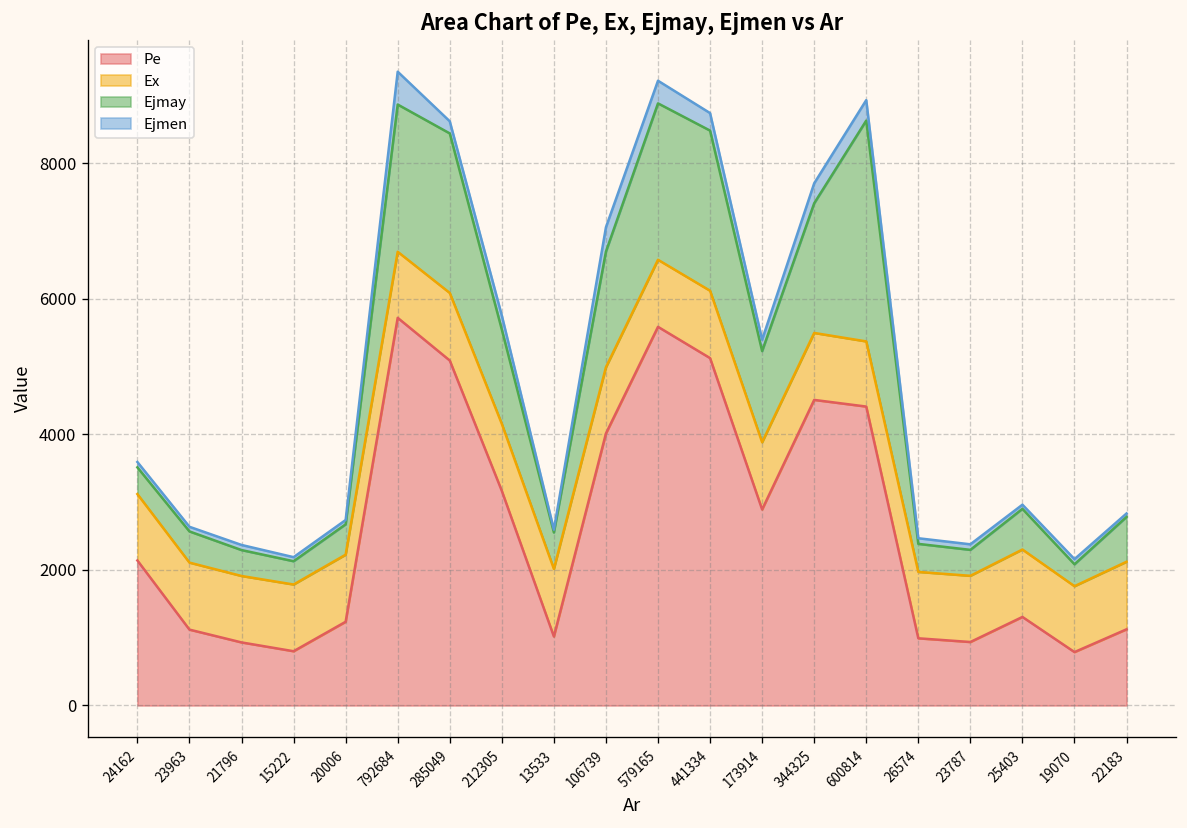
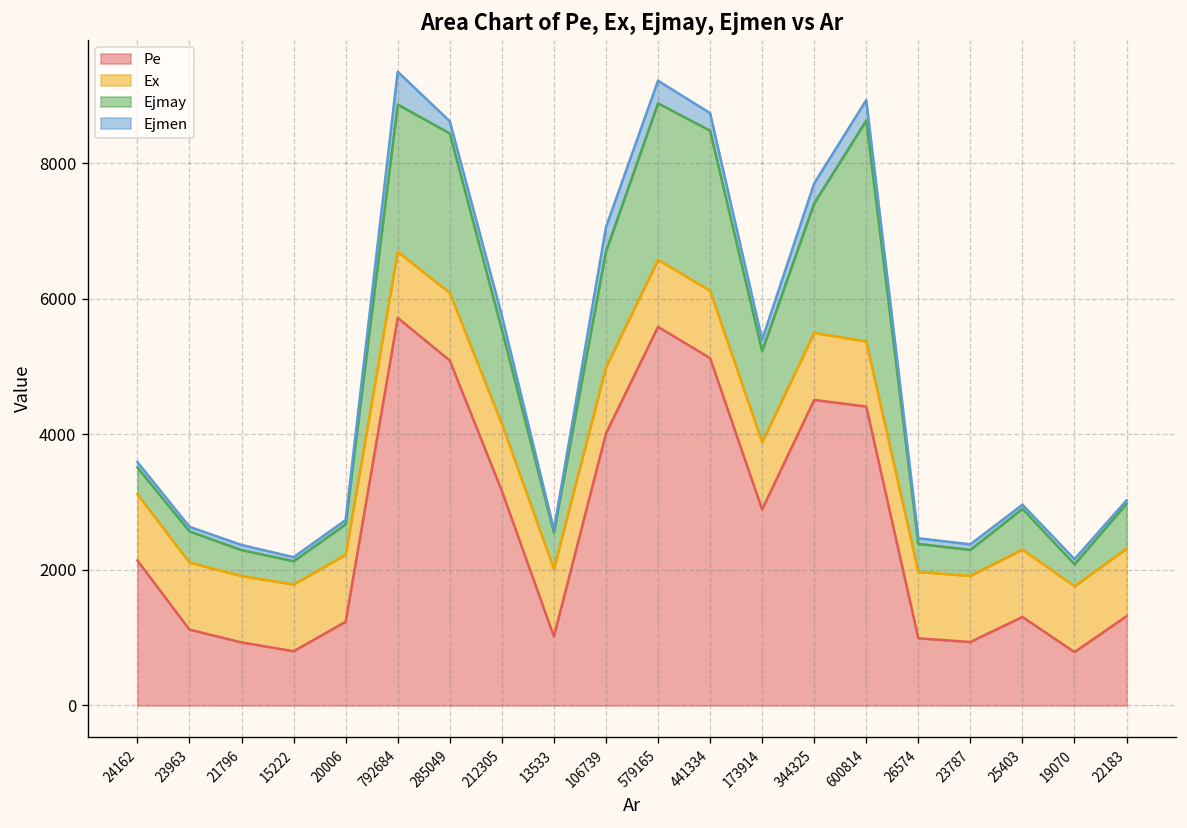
Pe, 22183: 1100 -> 1300
